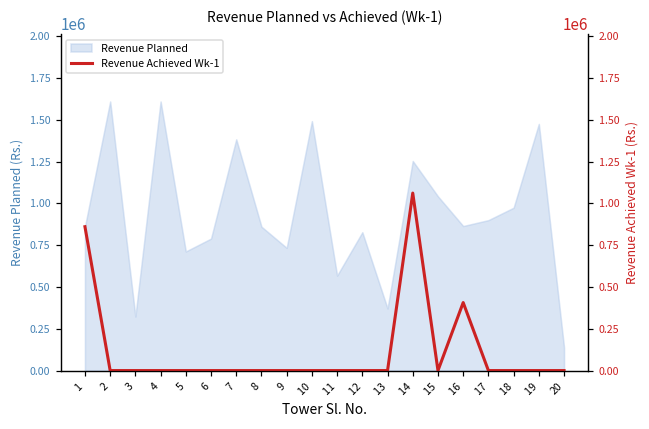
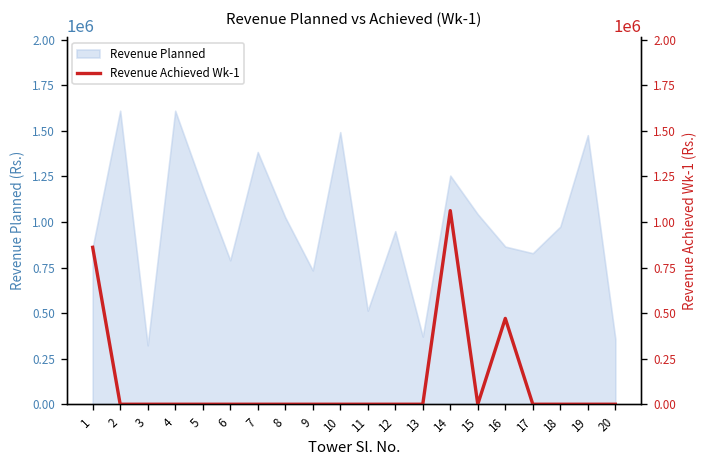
Revenue Planned, 5: 710000 -> 1190000
Revenue Planned, 8: 860000 -> 1030000
Revenue Planned, 11: 570000 -> 510000
Revenue Planned, 12: 830000 -> 950000
Revenue Planned, 17: 900000 -> 830000
Revenue Planned, 20: 140000 -> 360000
Revenue Achieved Wk-1, 16: 410000 -> 470000
